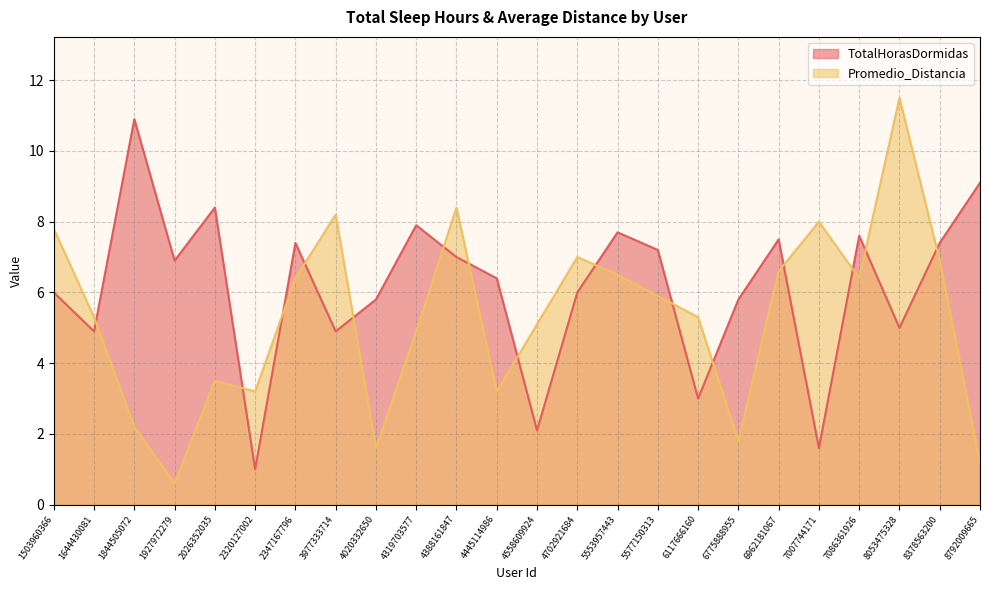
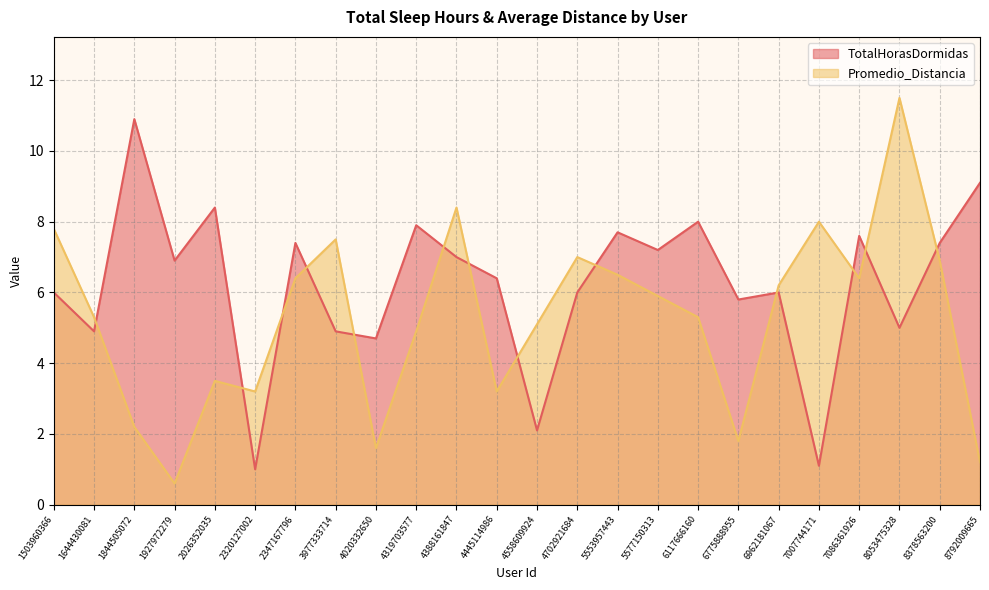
Promedio_Distancia, 3977333714: 8.2 -> 7.5
TotalHorasDormidas, 4020332650: 5.8 -> 4.7
TotalHorasDormidas, 6117666160: 3 -> 8
TotalHorasDormidas, 6962181067: 7.5 -> 6.0
Promedio_Distancia, 6962181067: 6.6 -> 6.2
TotalHorasDormidas, 7007744171: 1.6 -> 1.1
